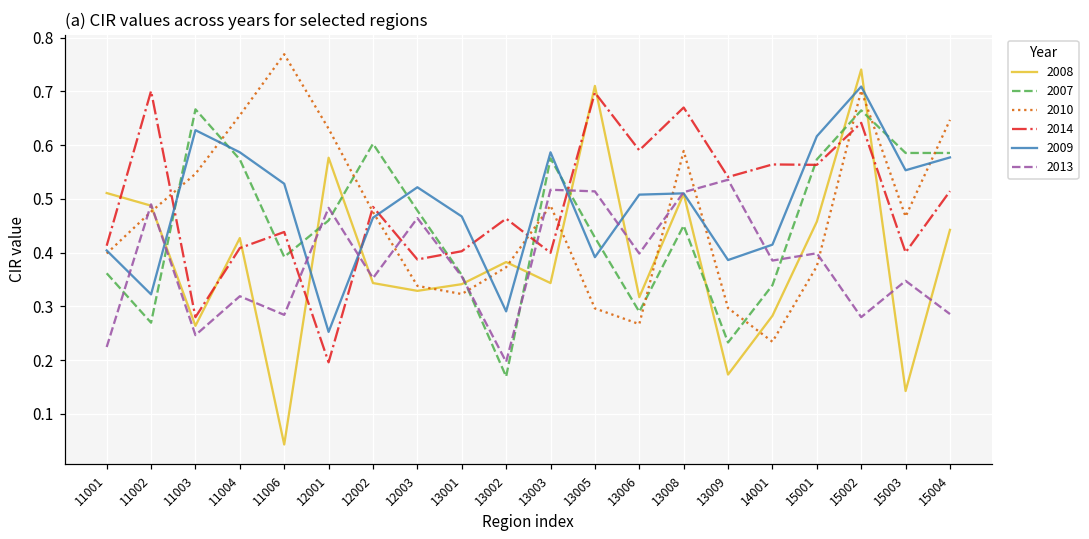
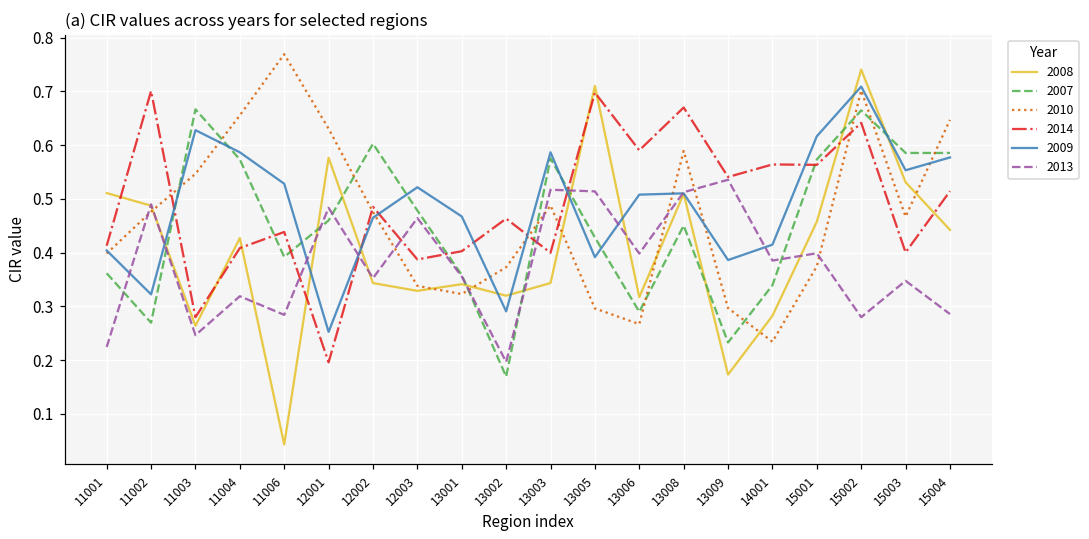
2008, 13002: 0.38 -> 0.32
2008, 15003: 0.14 -> 0.53
